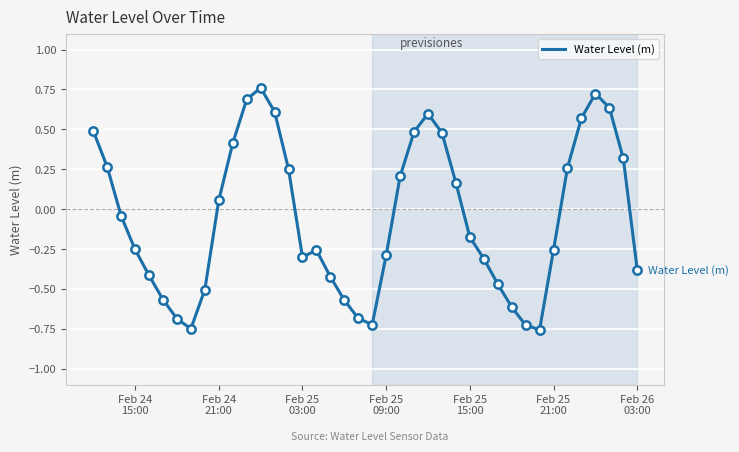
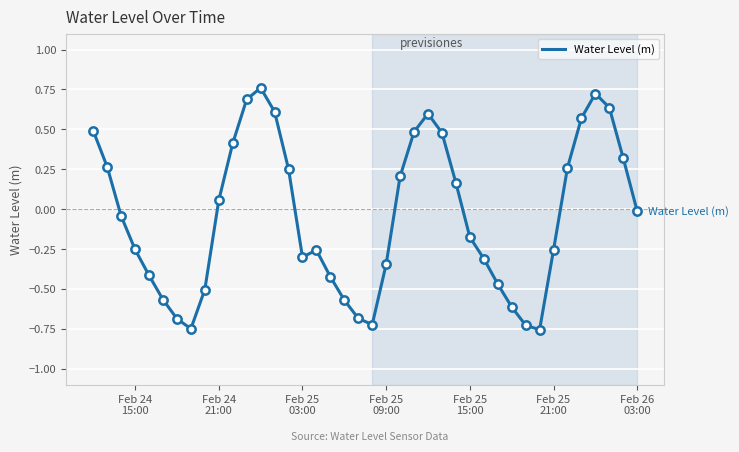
Feb 25 09:00: -0.29 -> -0.35
Feb 26 03:00: -0.38 -> -0.01
